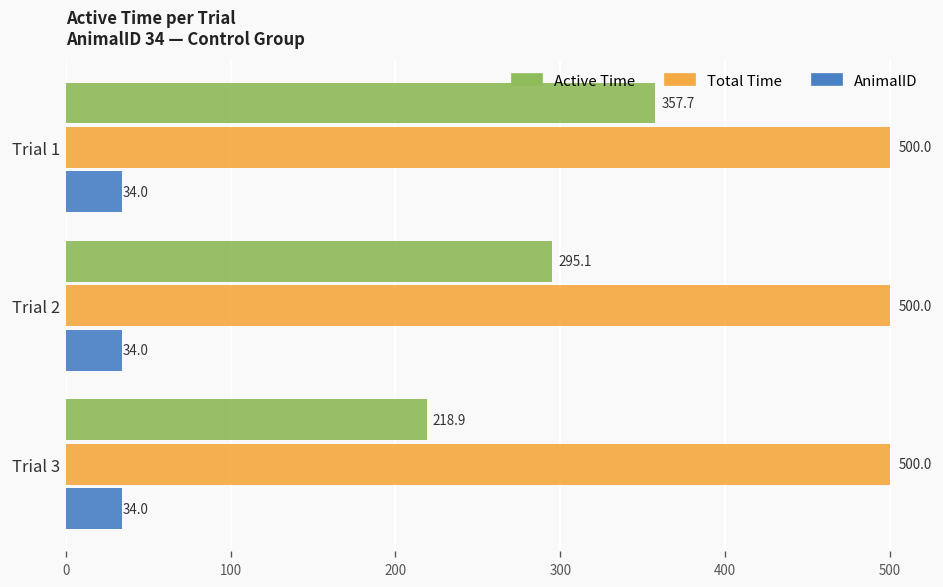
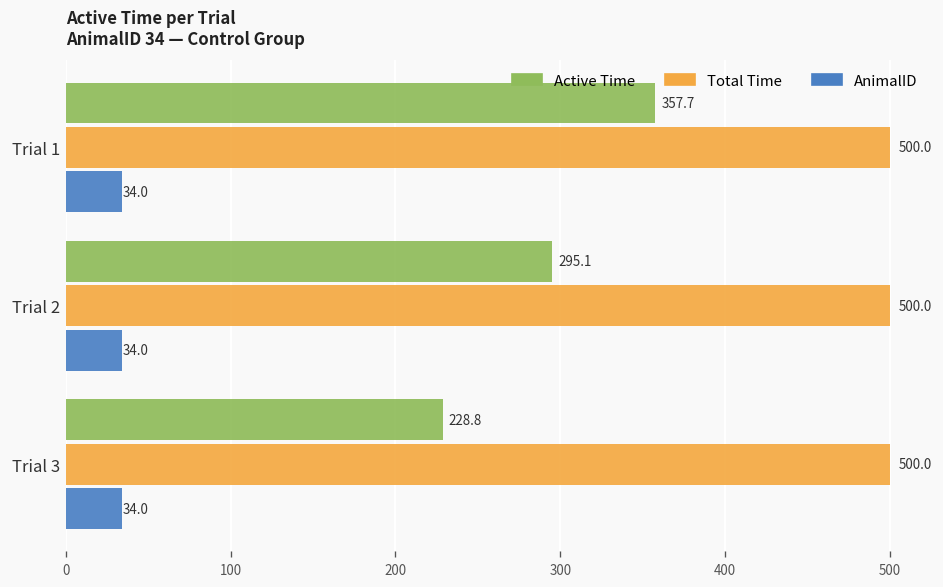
Active Time, Trial 3: 218.9 -> 228.8
